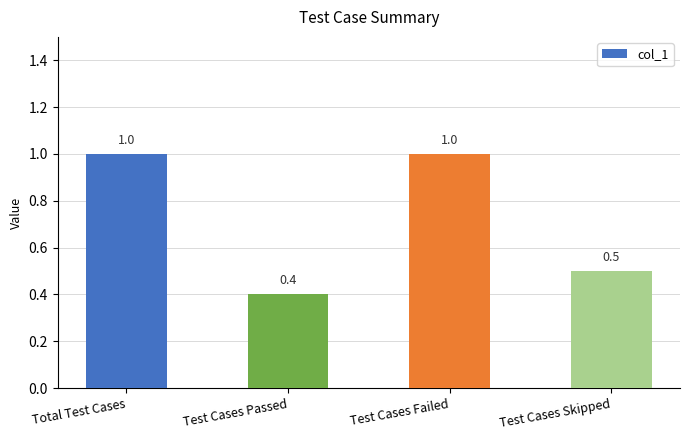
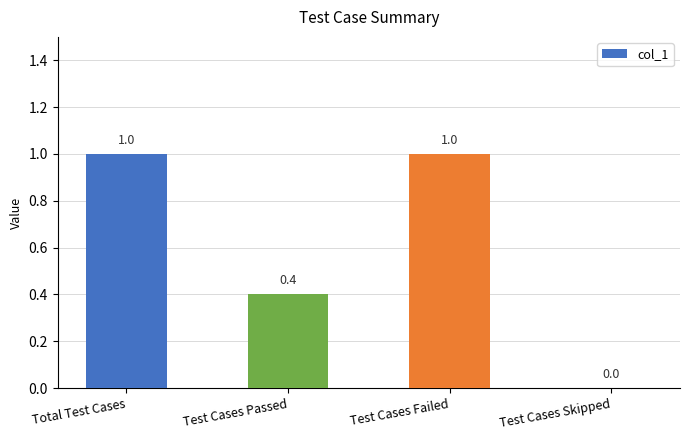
Test Cases Skipped: 0.5 -> 0.0
